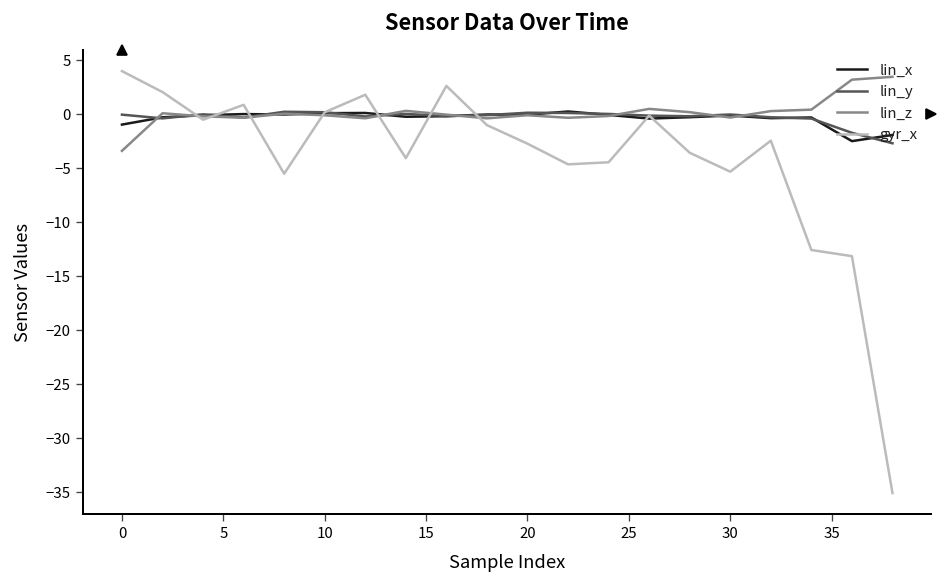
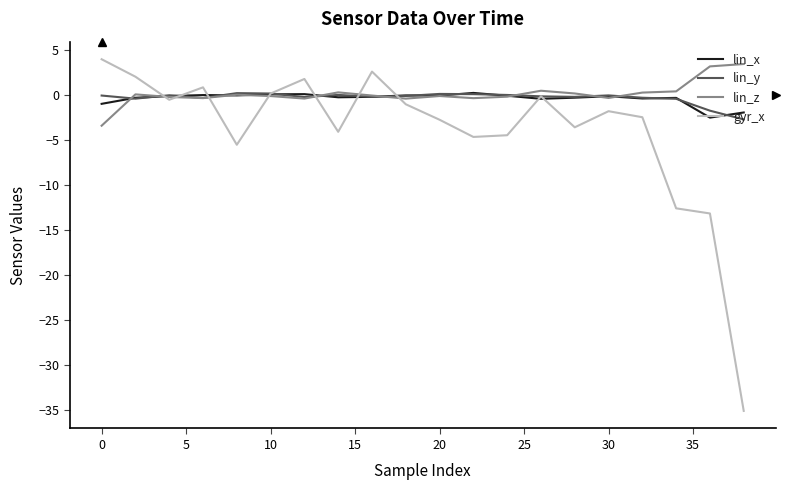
gyr_x, 30: -5 -> -2
